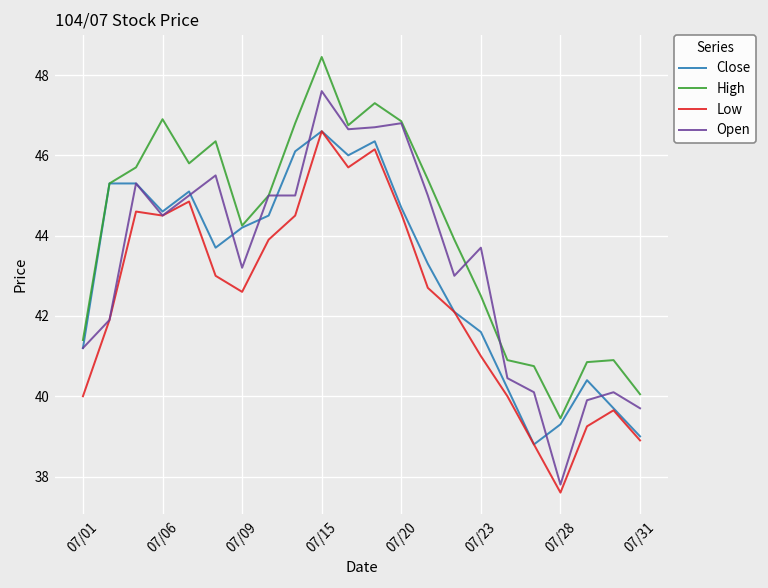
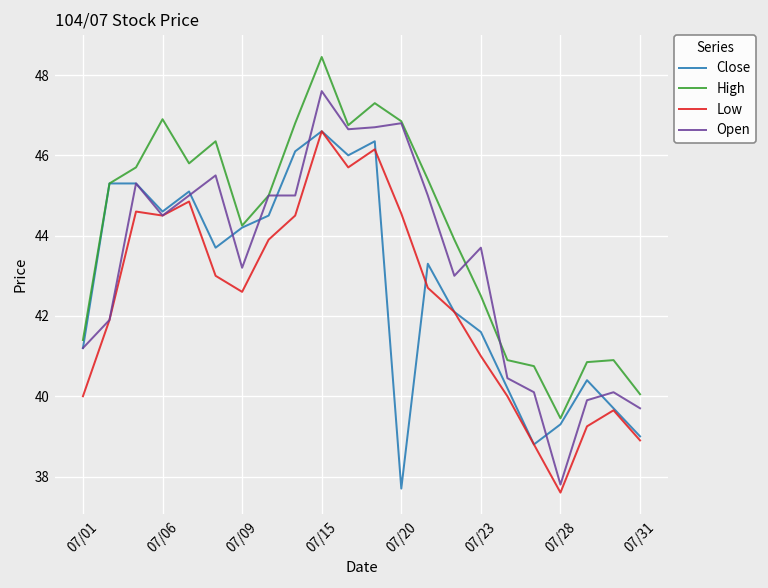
Close, 07/20: 44.7 -> 37.7
